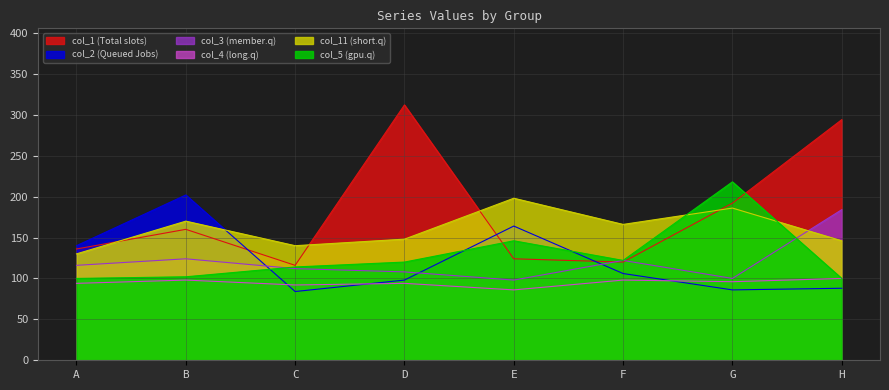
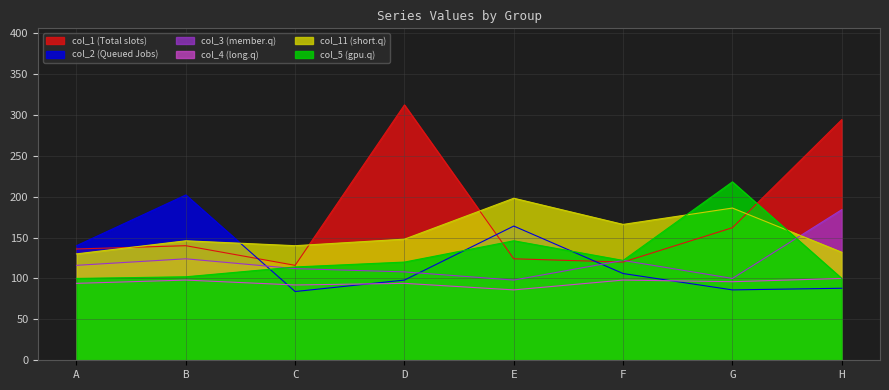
col_1 (Total slots), B: 160 -> 140
col_11 (short.q), B: 170 -> 150
col_1 (Total slots), G: 190 -> 160
col_11 (short.q), H: 150 -> 130
